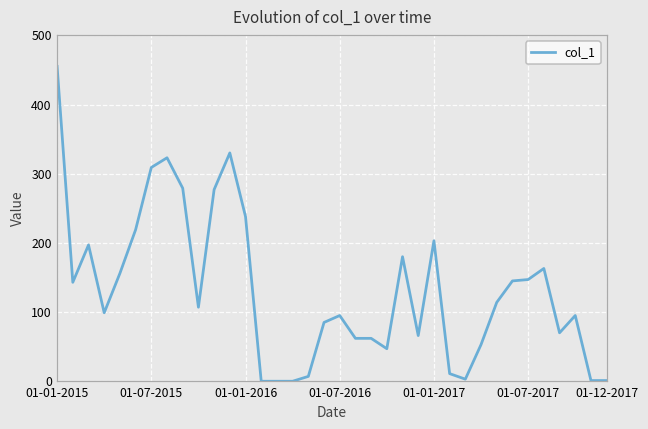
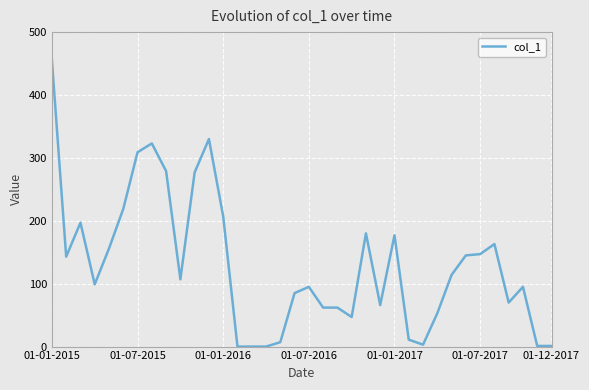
01-01-2016: 240 -> 210
01-01-2017: 200 -> 180
